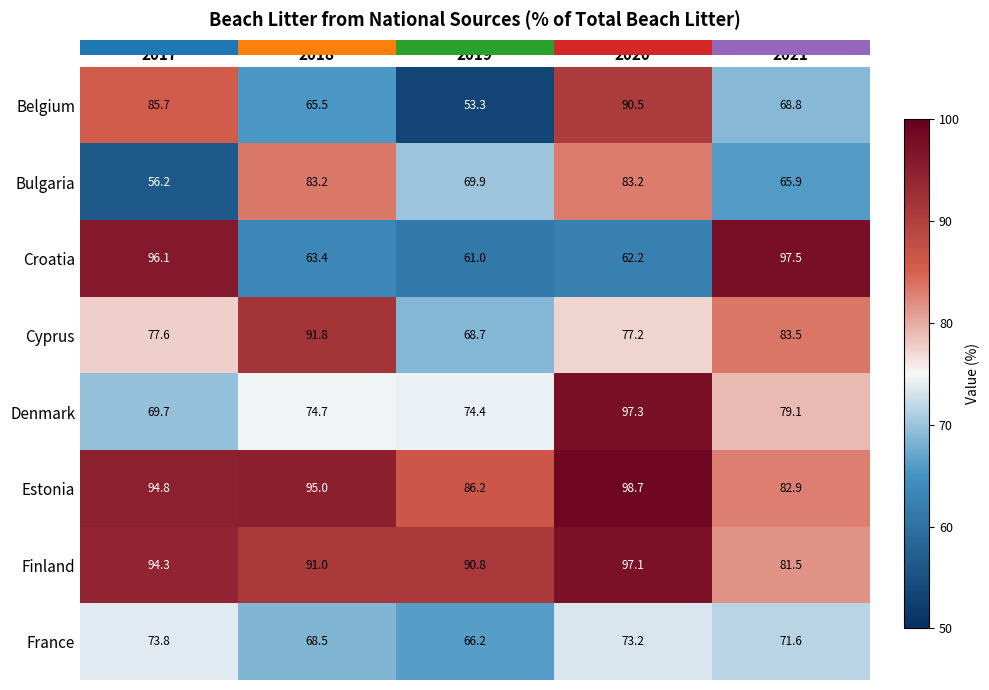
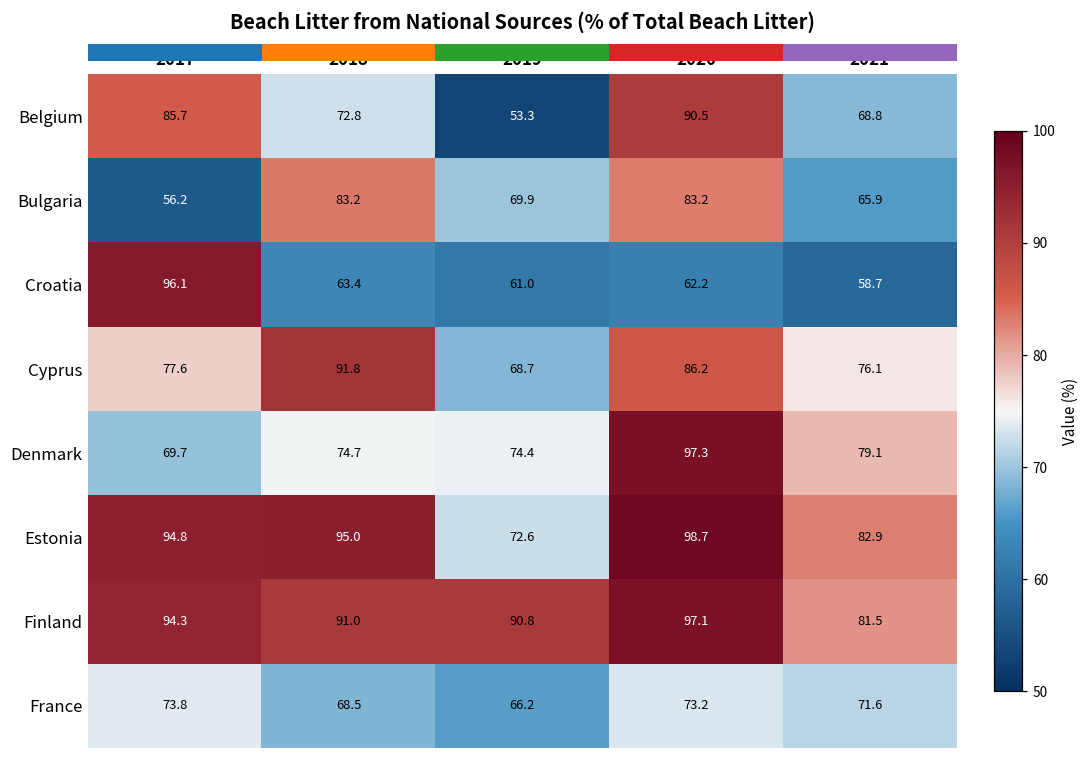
Belgium, 2018: 65.5 -> 72.8
Croatia, 2021: 97.5 -> 58.7
Cyprus, 2020: 77.2 -> 86.2
Cyprus, 2021: 83.5 -> 76.1
Estonia, 2019: 86.2 -> 72.6
